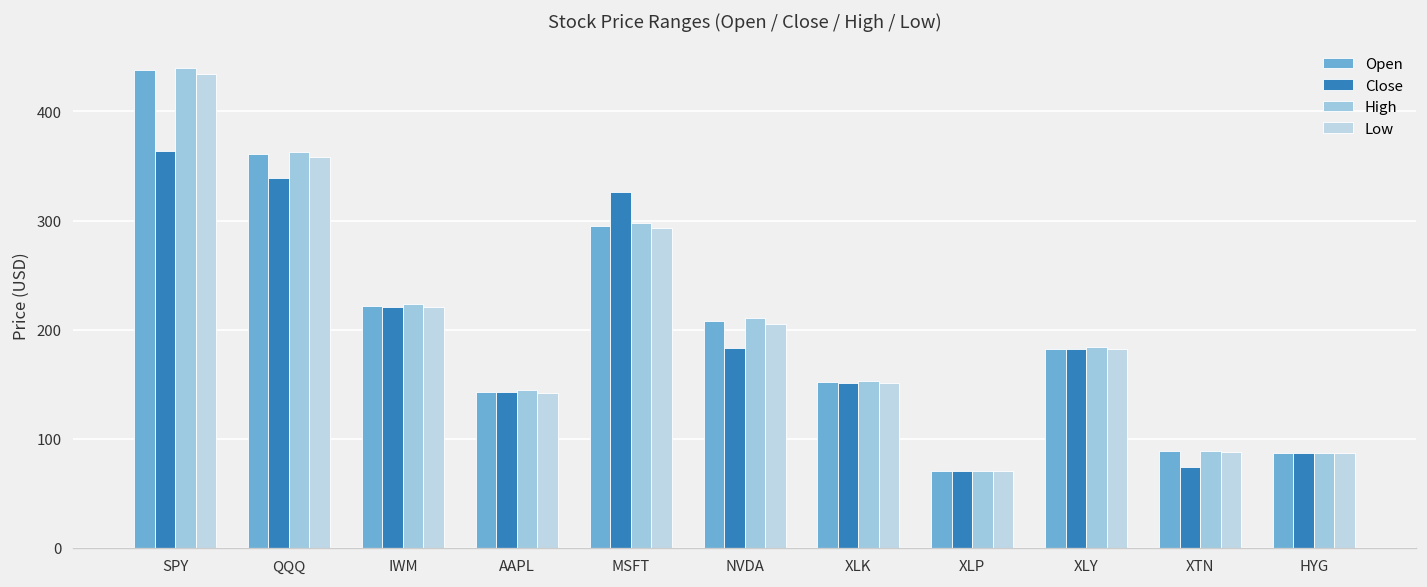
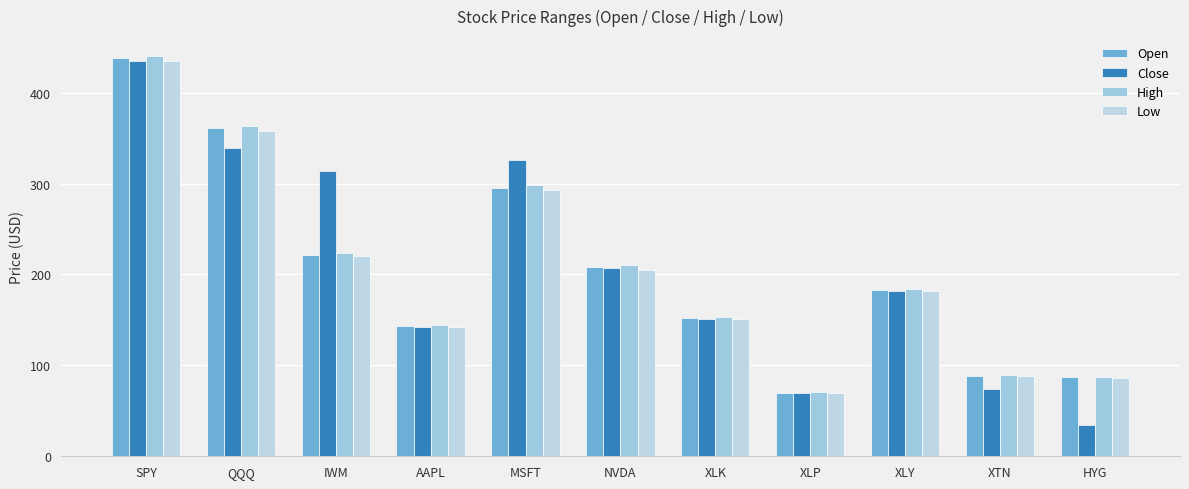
Close, SPY: 360 -> 430
Close, IWM: 220 -> 310
Close, NVDA: 180 -> 210
Close, HYG: 90 -> 30
